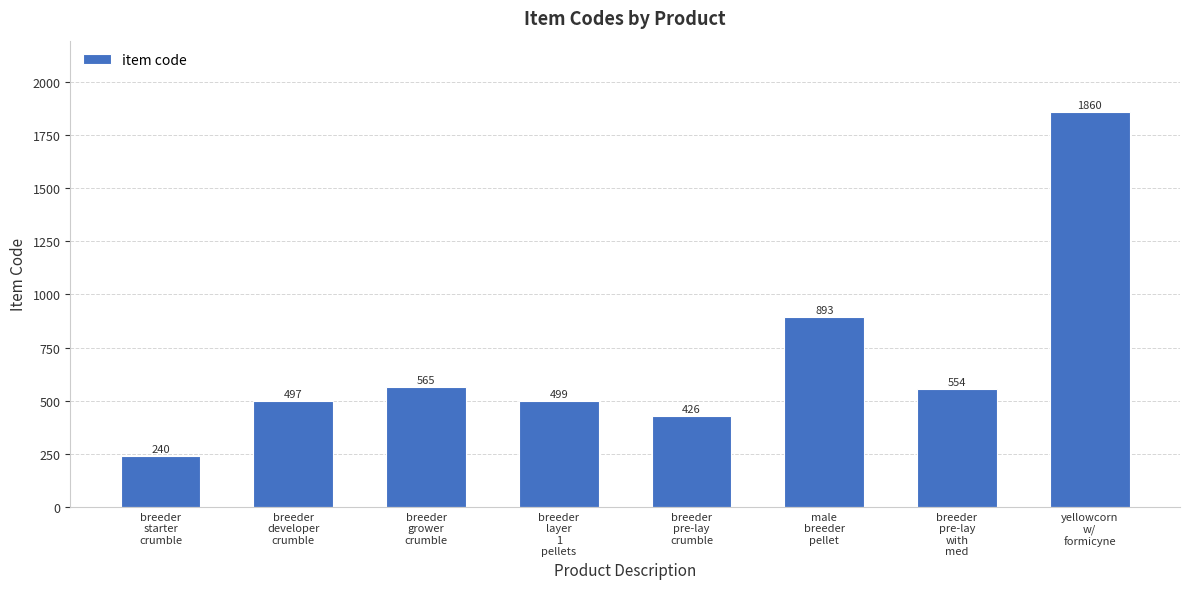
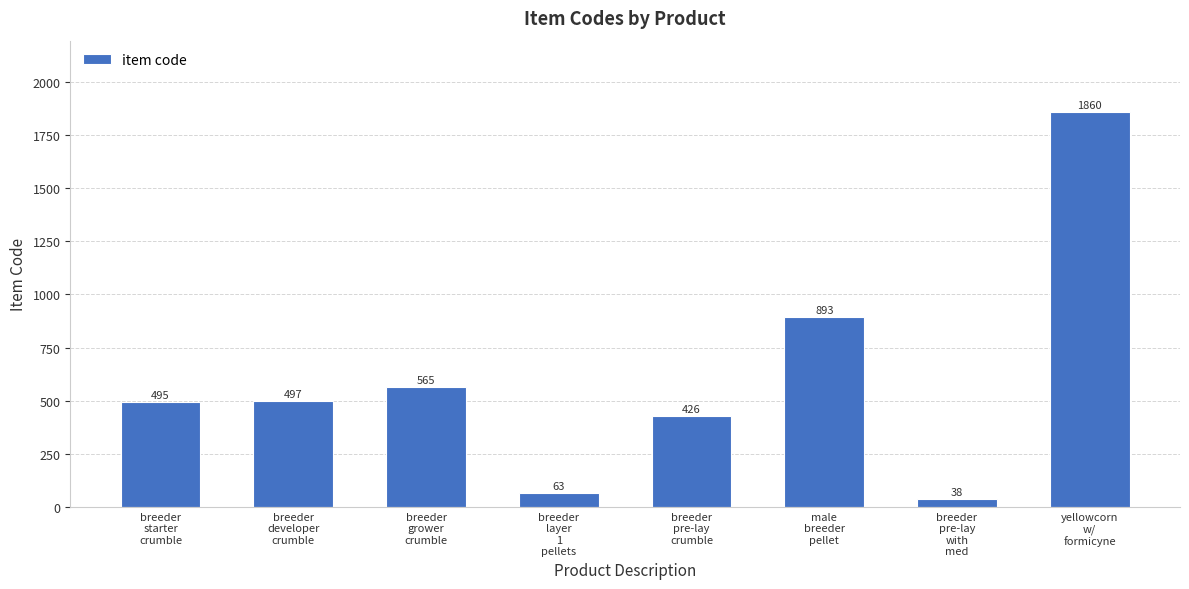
breeder starter crumble: 240 -> 495
breeder layer 1 pellets: 499 -> 63
breeder pre-lay with med: 554 -> 38
